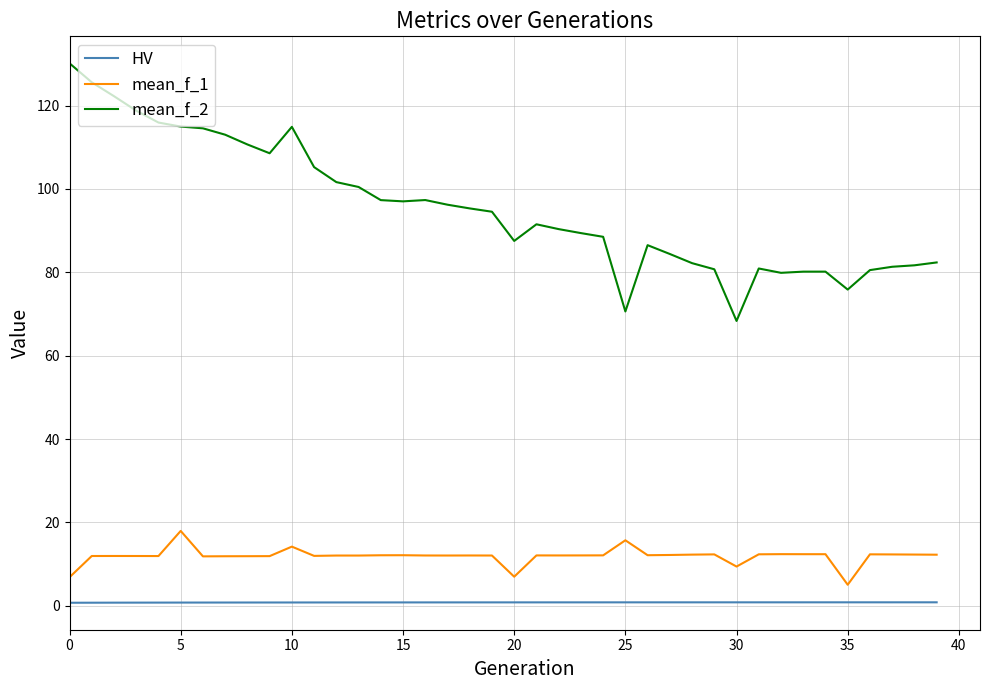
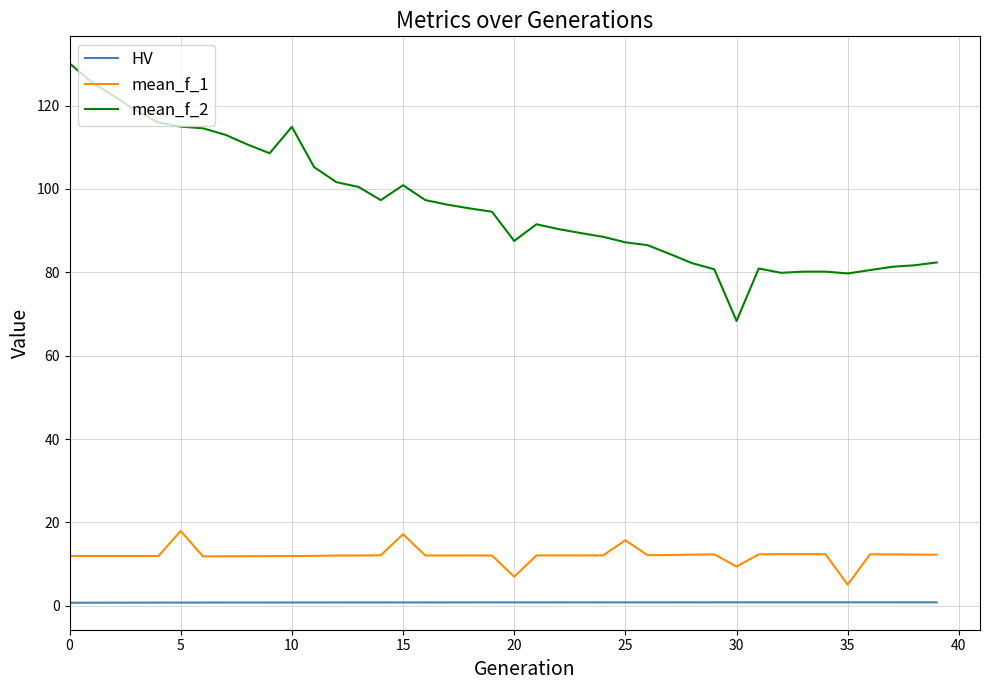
mean_f_1, 0: 7 -> 12
mean_f_1, 10: 14 -> 12
mean_f_1, 15: 12 -> 17
mean_f_2, 15: 97 -> 101
mean_f_2, 25: 71 -> 87
mean_f_2, 35: 76 -> 80
